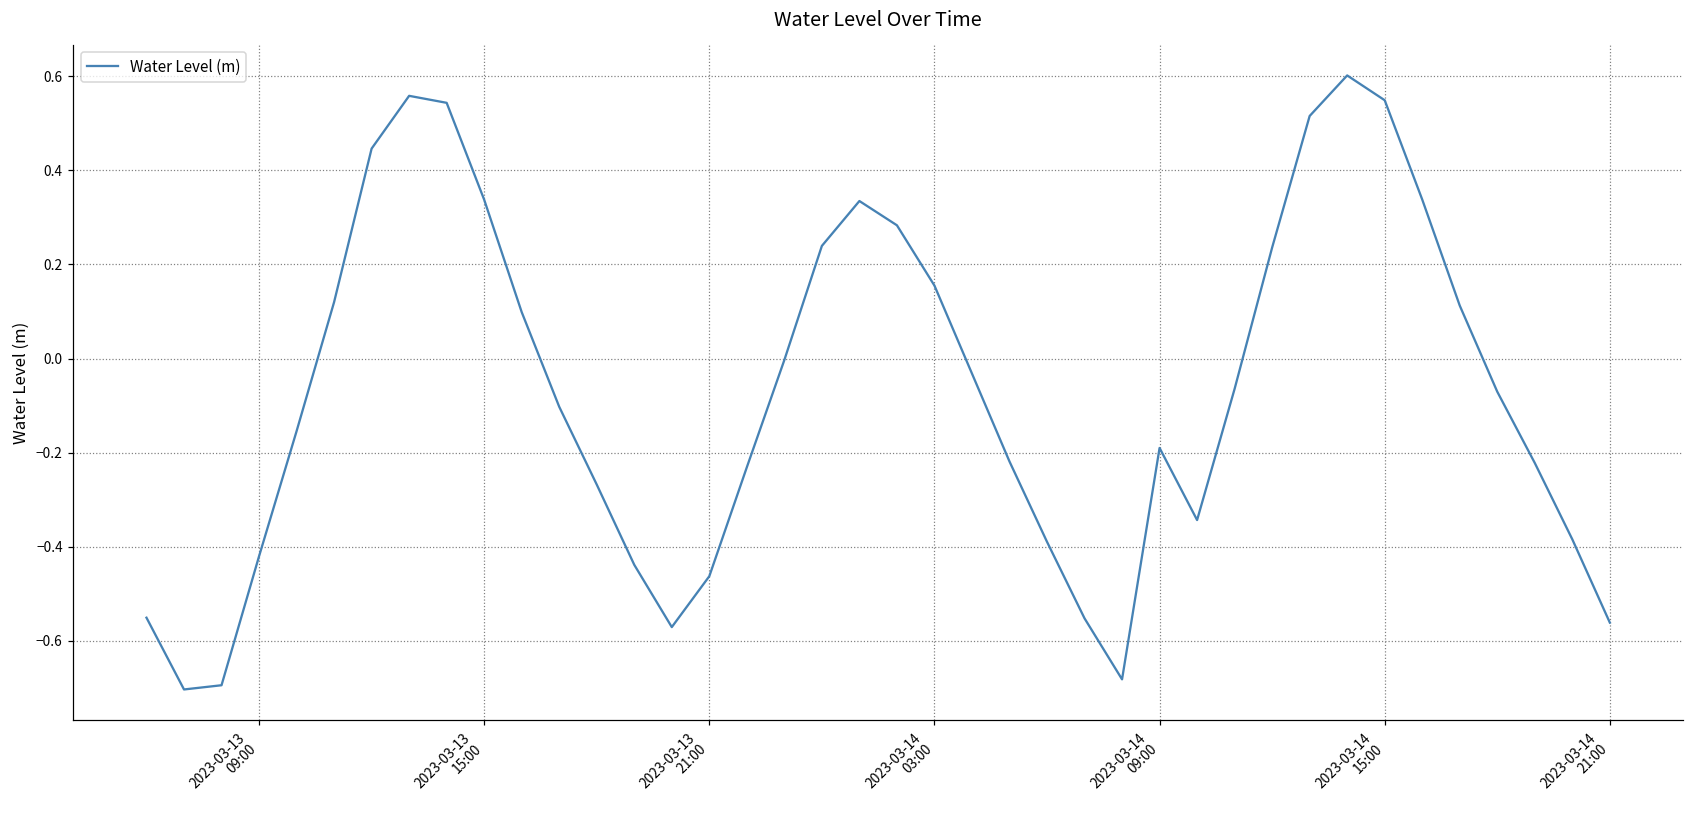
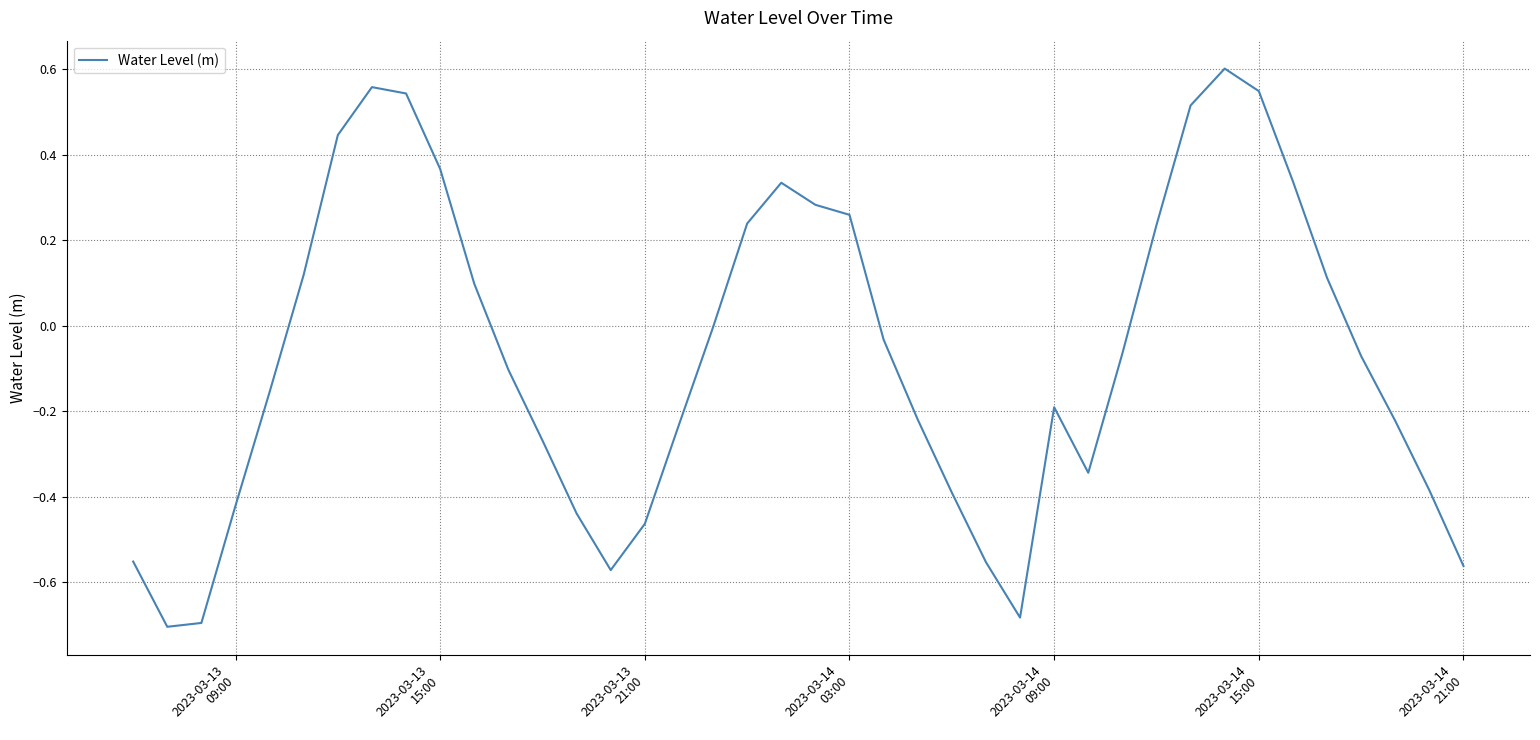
2023-03-13 15:00: 0.34 -> 0.37
2023-03-14 03:00: 0.16 -> 0.26
